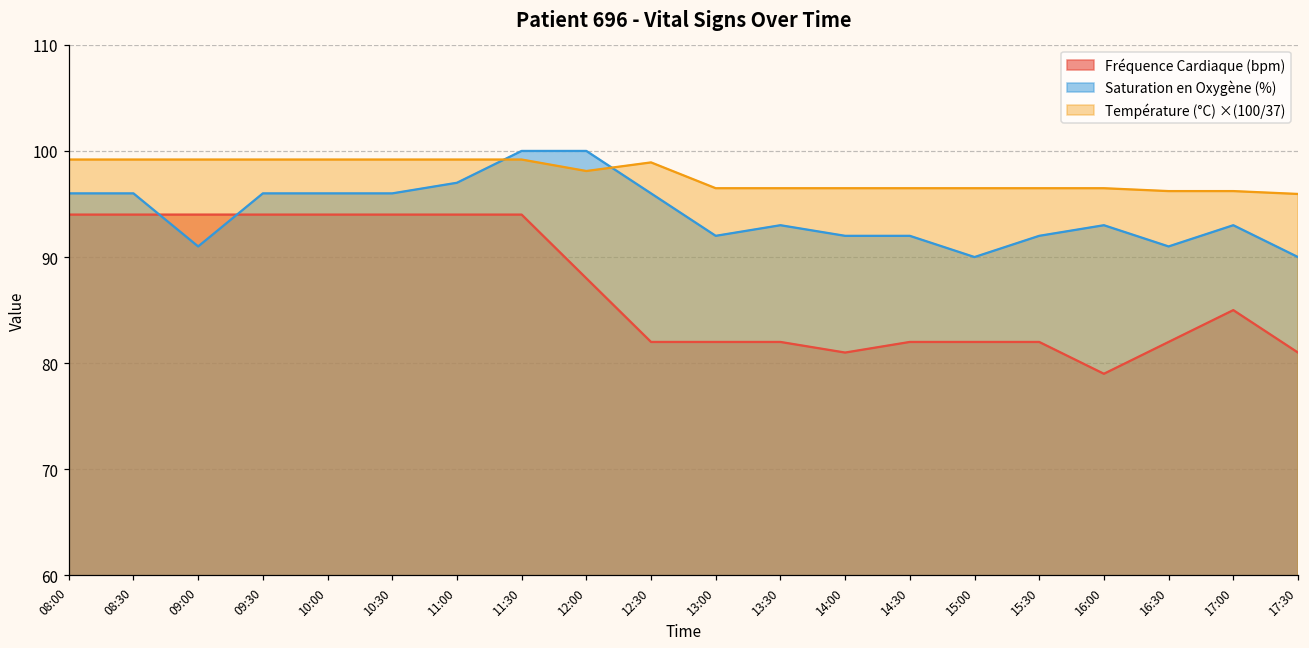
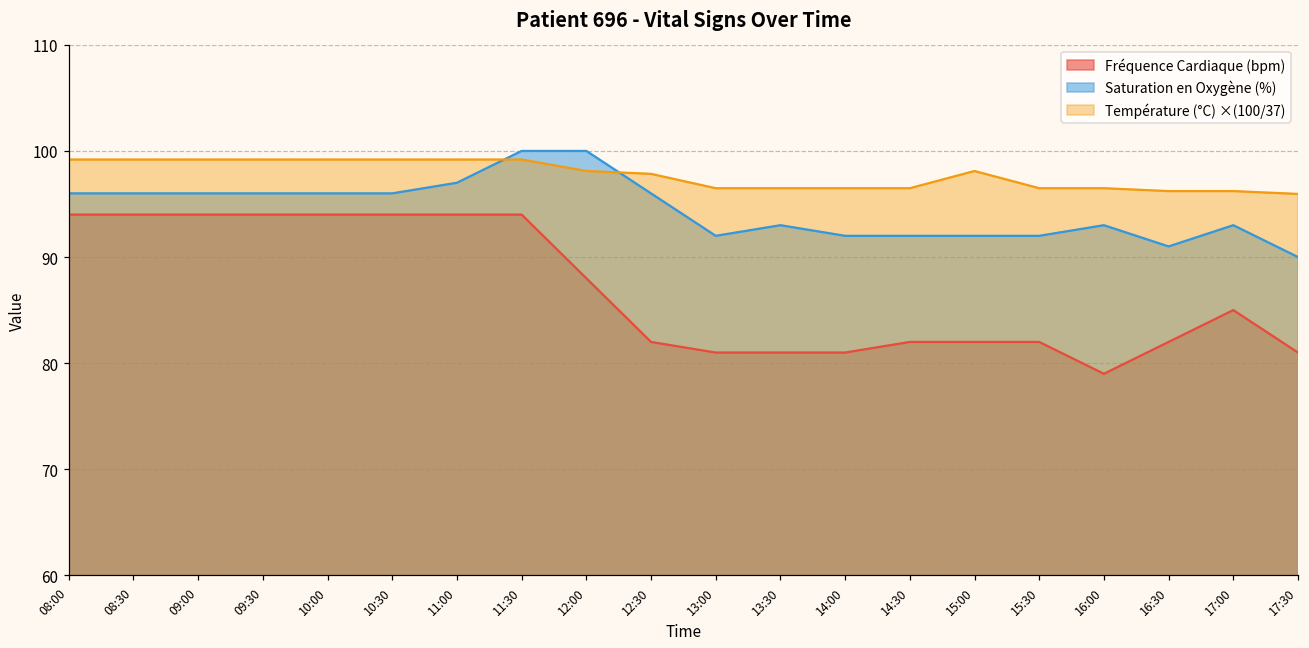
Saturation en Oxygène (%), 09:00: 91 -> 96
Température (°C) ×(100/37), 12:30: 99 -> 98
Fréquence Cardiaque (bpm), 13:00: 82 -> 81
Fréquence Cardiaque (bpm), 13:30: 82 -> 81
Saturation en Oxygène (%), 15:00: 90 -> 92
Température (°C) ×(100/37), 15:00: 96 -> 98
